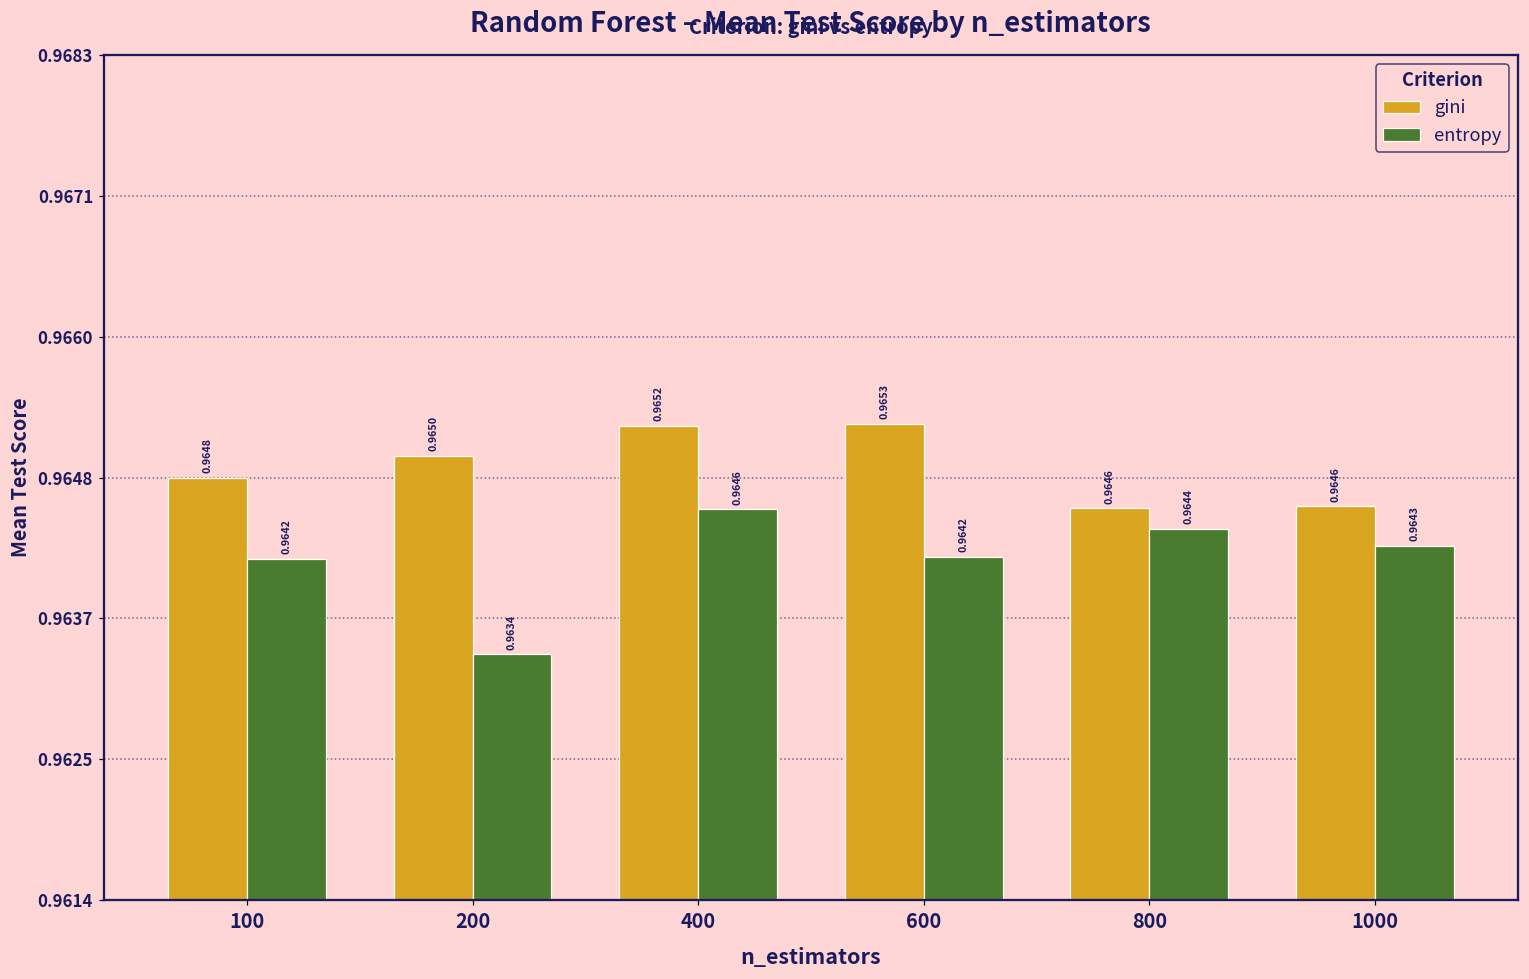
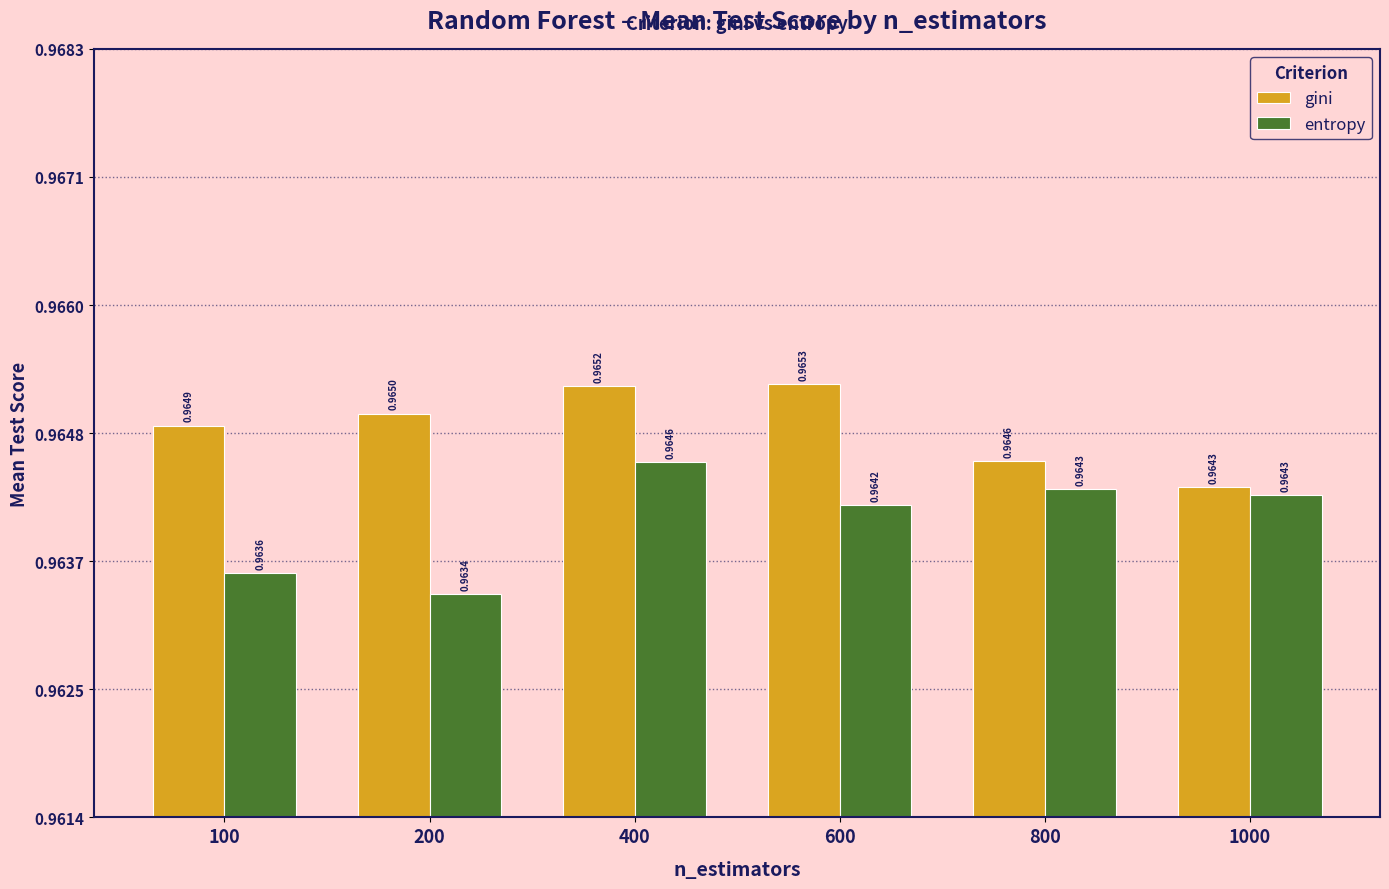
gini, 100: 0.9648 -> 0.9649
entropy, 100: 0.9642 -> 0.9636
entropy, 800: 0.9644 -> 0.9643
gini, 1000: 0.9646 -> 0.9643
